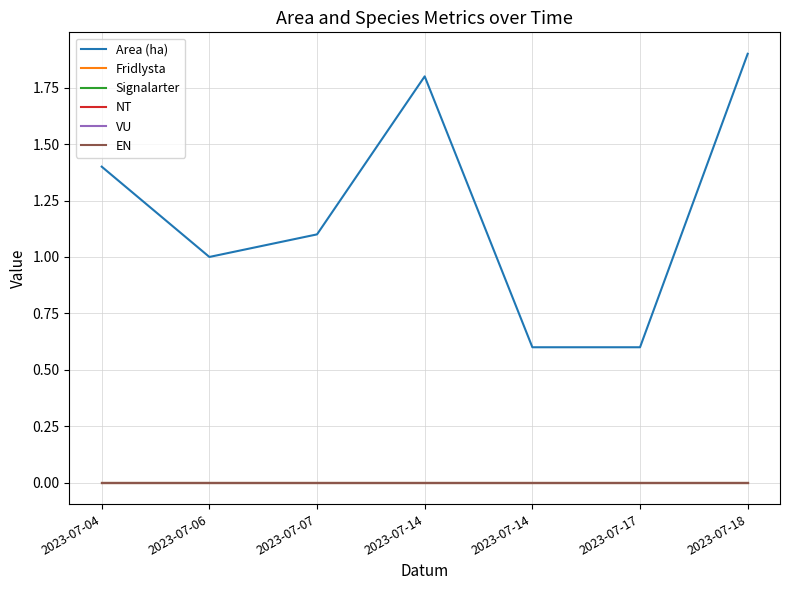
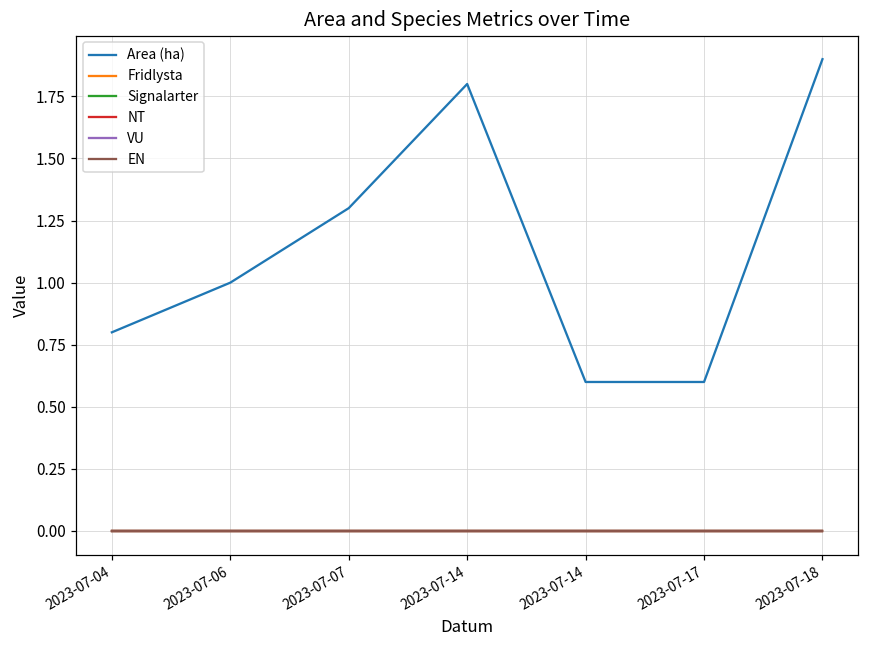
Area (ha), 2023-07-04: 1.4 -> 0.8
Area (ha), 2023-07-07: 1.1 -> 1.3
